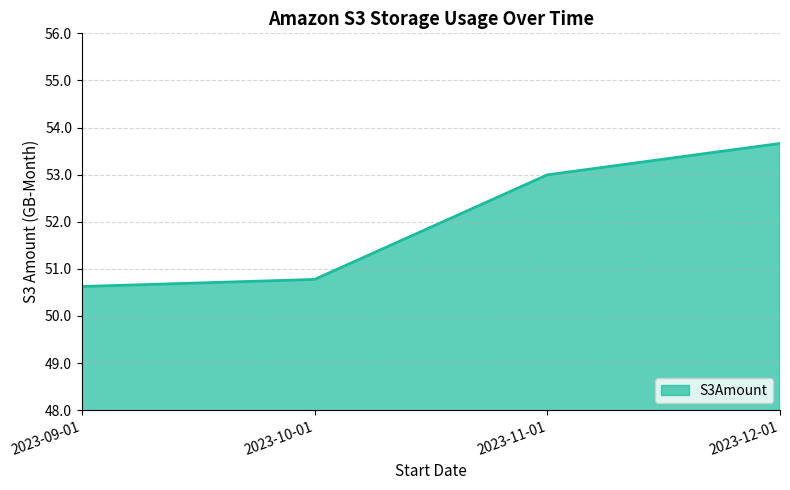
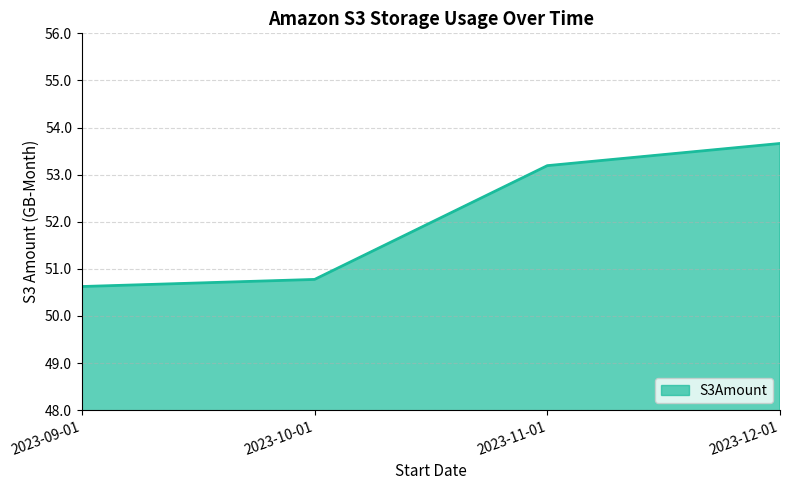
2023-11-01: 53.0 -> 53.2
